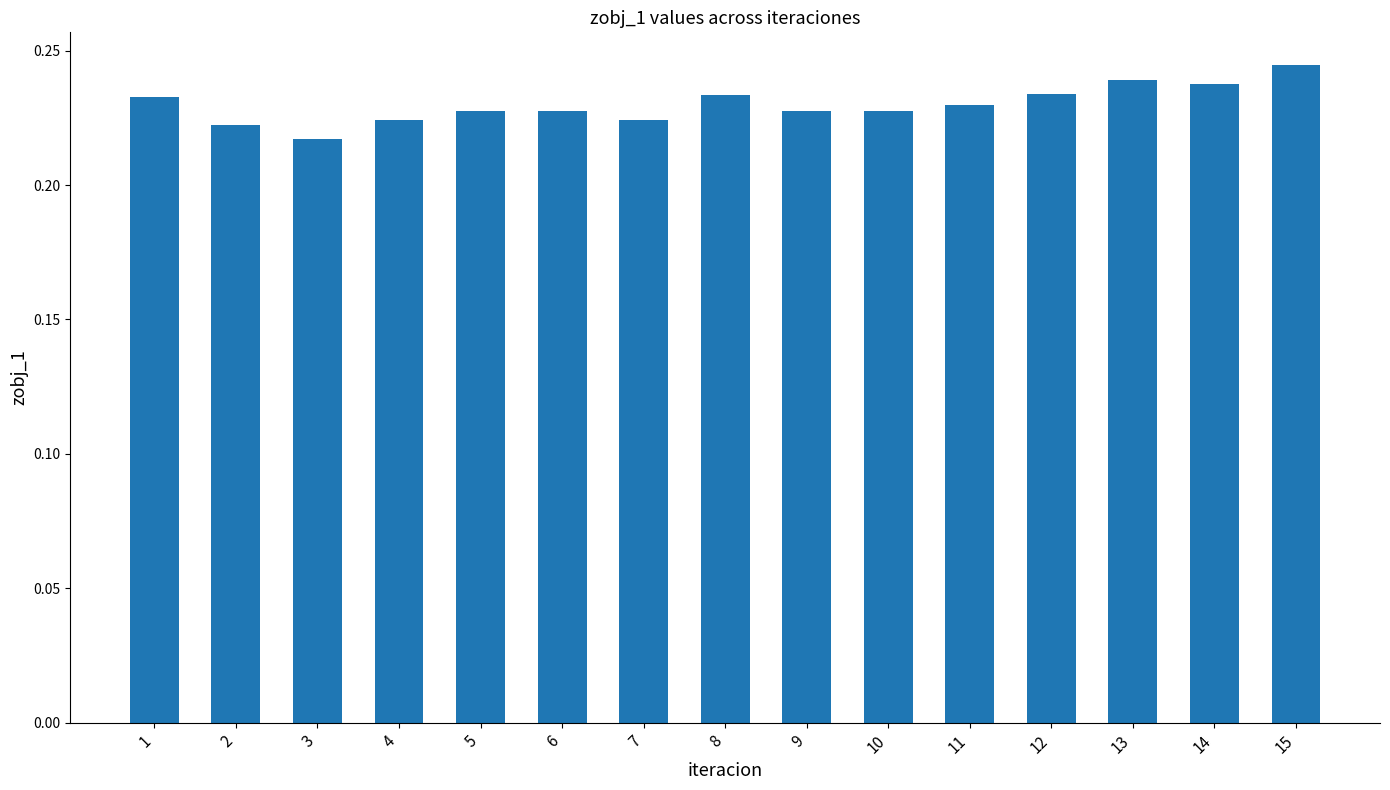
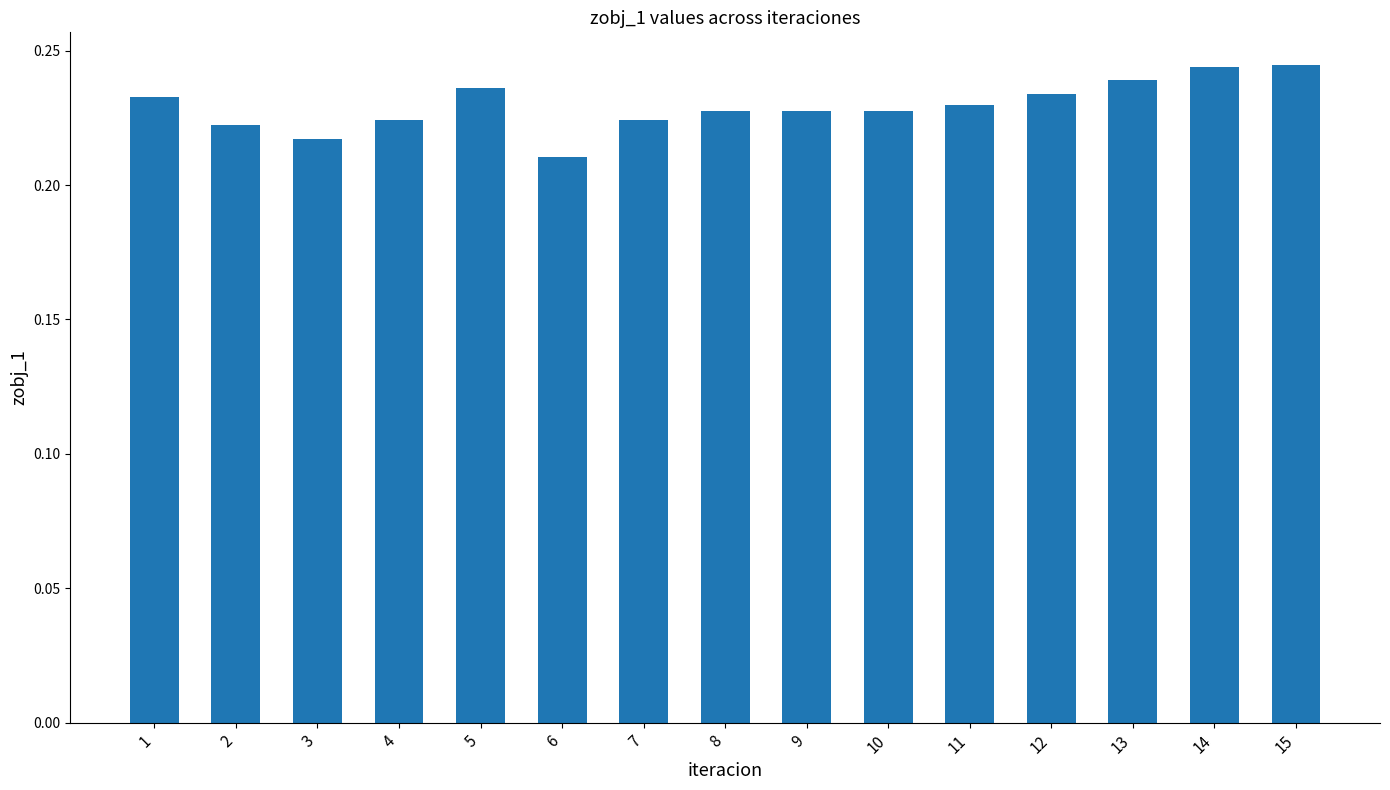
5: 0.227 -> 0.236
6: 0.227 -> 0.210
8: 0.234 -> 0.227
14: 0.238 -> 0.244
